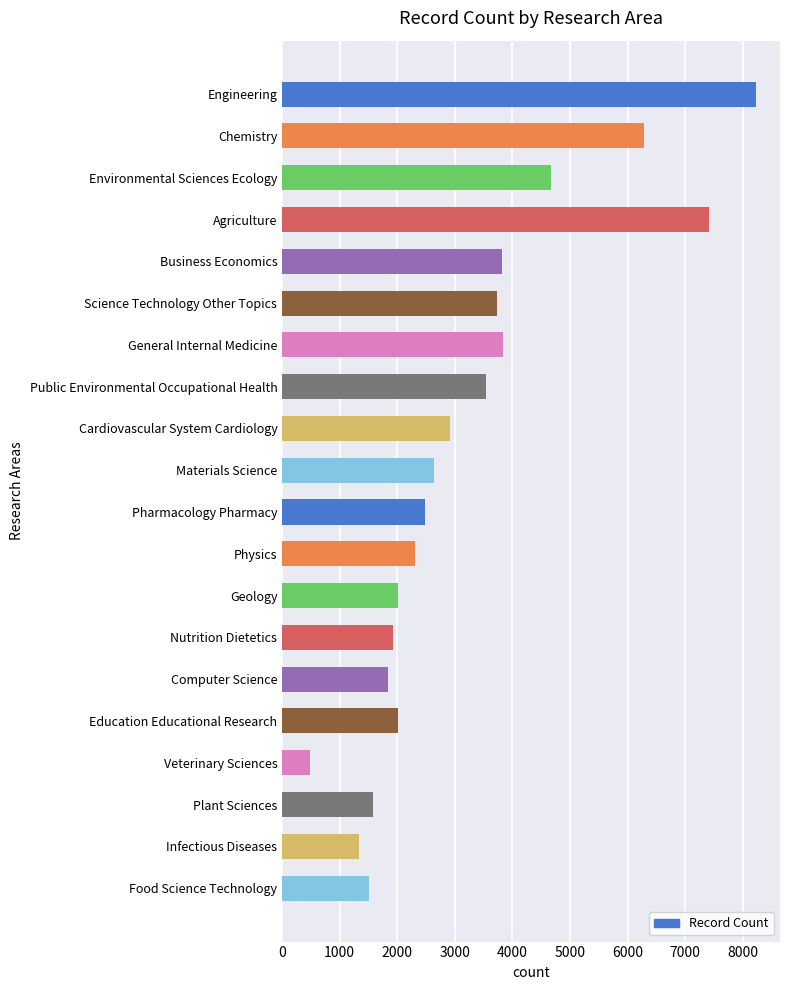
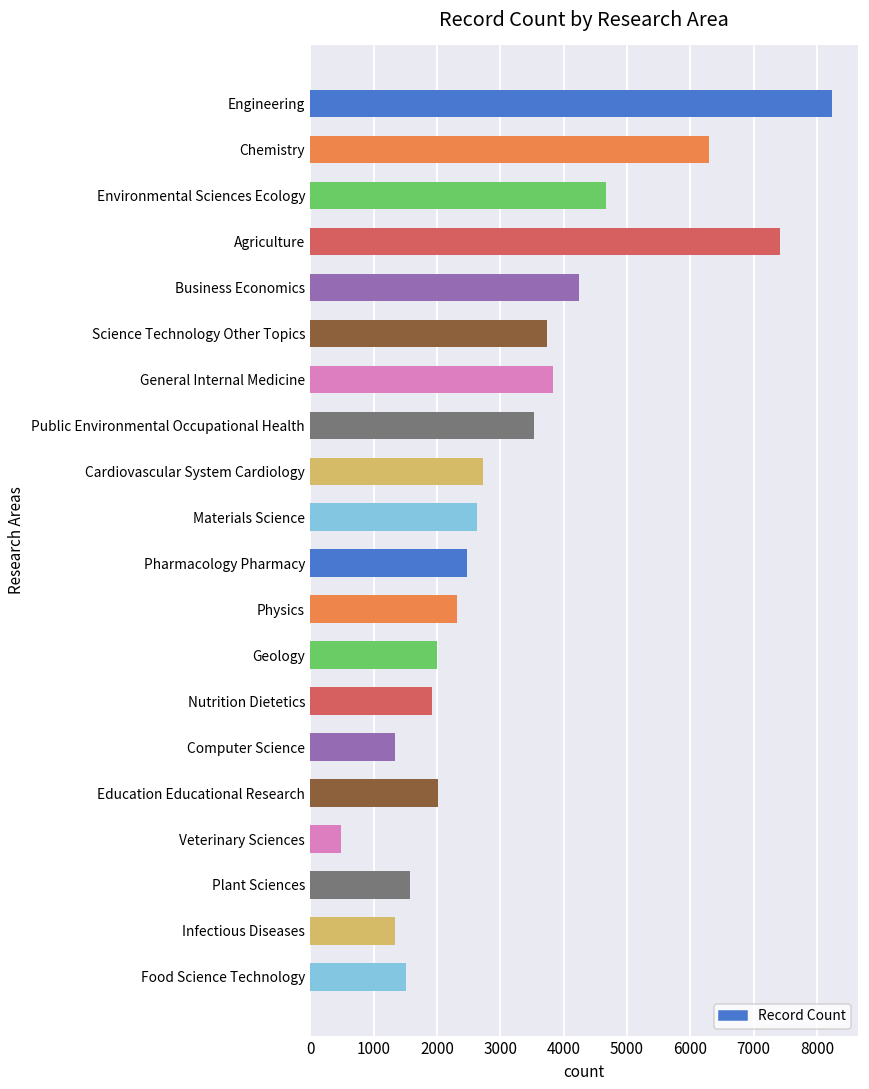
Business Economics: 3800 -> 4200
Cardiovascular System Cardiology: 2900 -> 2700
Computer Science: 1800 -> 1300
